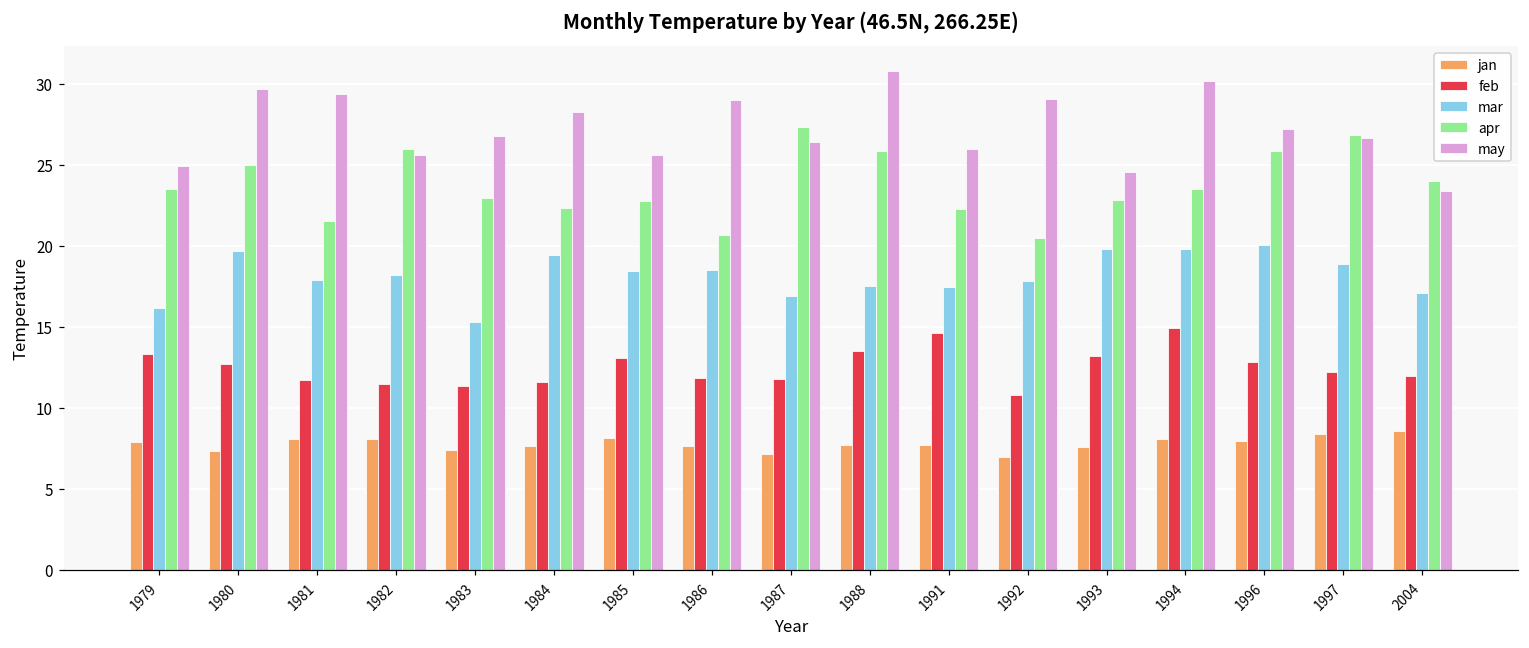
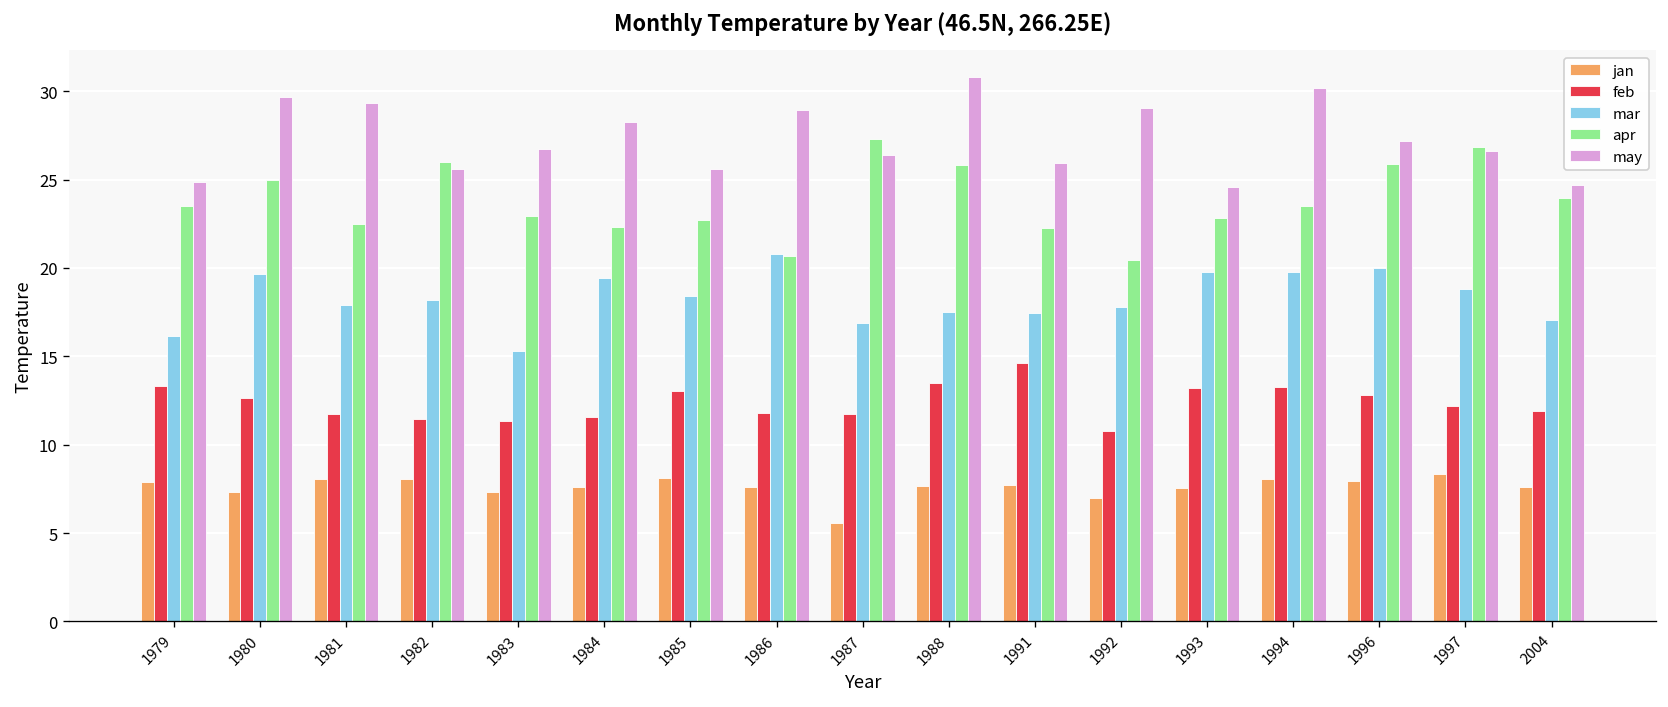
apr, 1981: 21.5 -> 22.5
mar, 1986: 18.5 -> 20.8
jan, 1987: 7.2 -> 5.6
feb, 1994: 14.9 -> 13.2
jan, 2004: 8.6 -> 7.6
may, 2004: 23.4 -> 24.7
